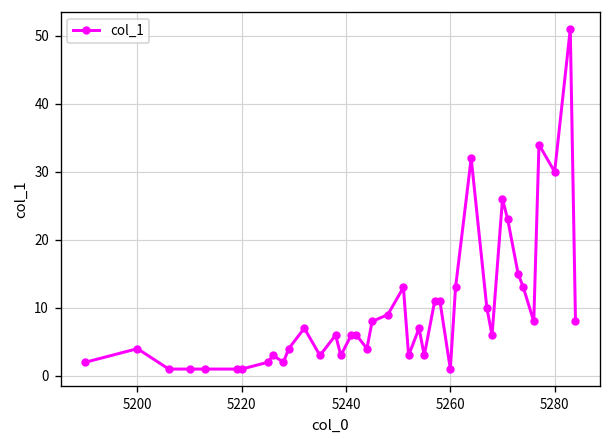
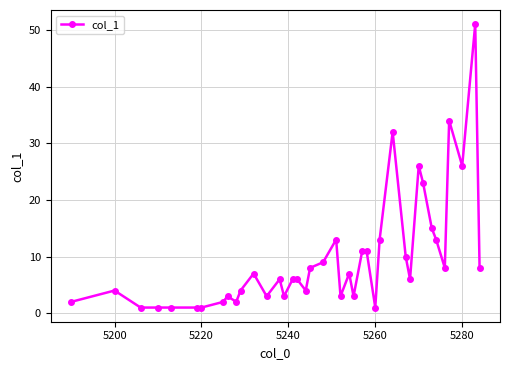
5280: 30 -> 26
